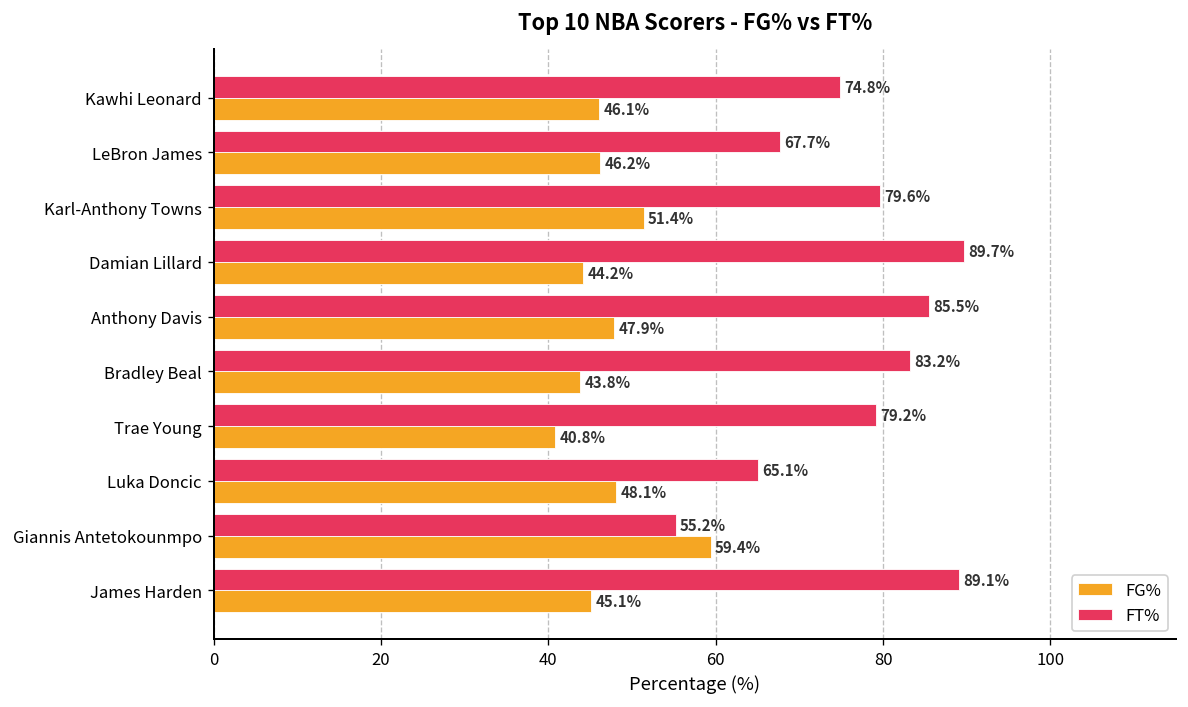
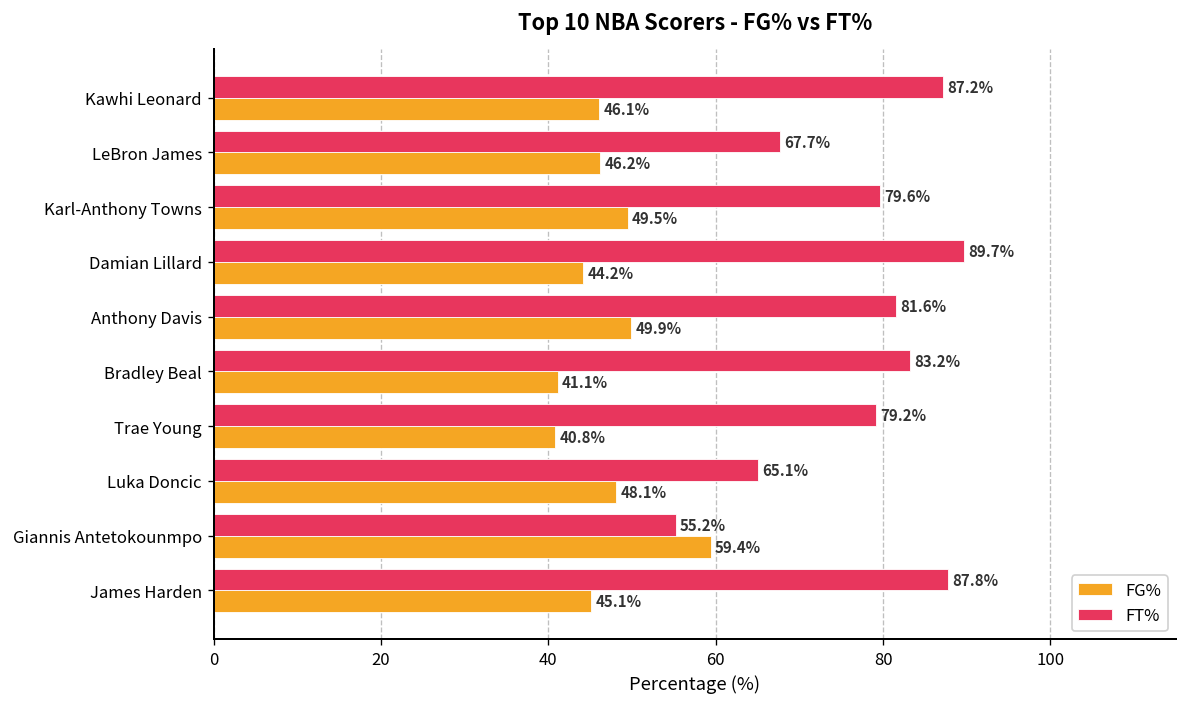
FT%, Kawhi Leonard: 74.8% -> 87.2%
FG%, Karl-Anthony Towns: 51.4% -> 49.5%
FT%, Anthony Davis: 85.5% -> 81.6%
FG%, Anthony Davis: 47.9% -> 49.9%
FG%, Bradley Beal: 43.8% -> 41.1%
FT%, James Harden: 89.1% -> 87.8%
